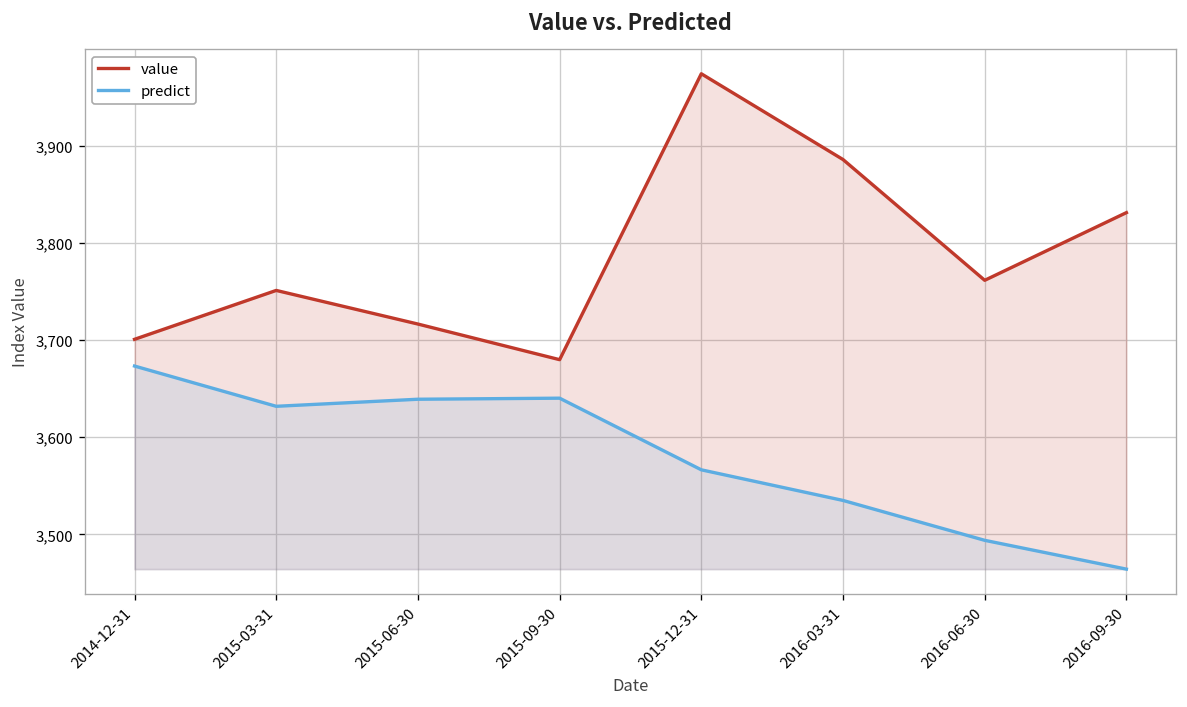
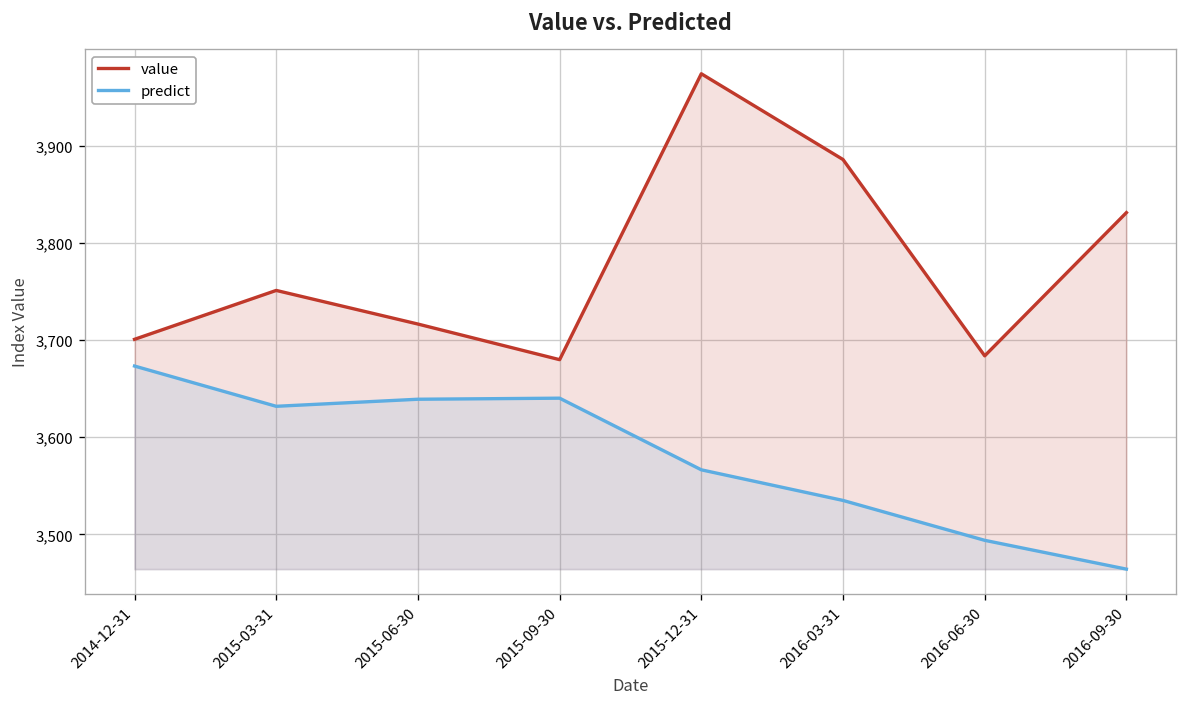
value, 2016-06-30: 3,760 -> 3,680
